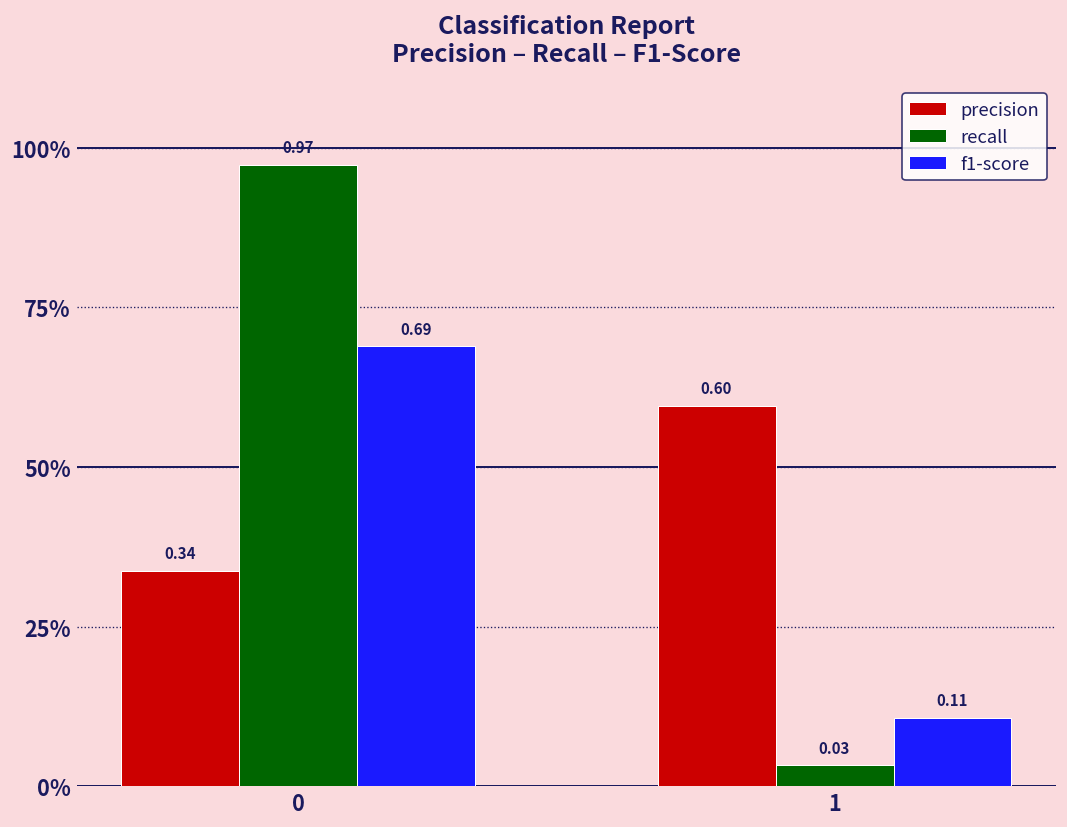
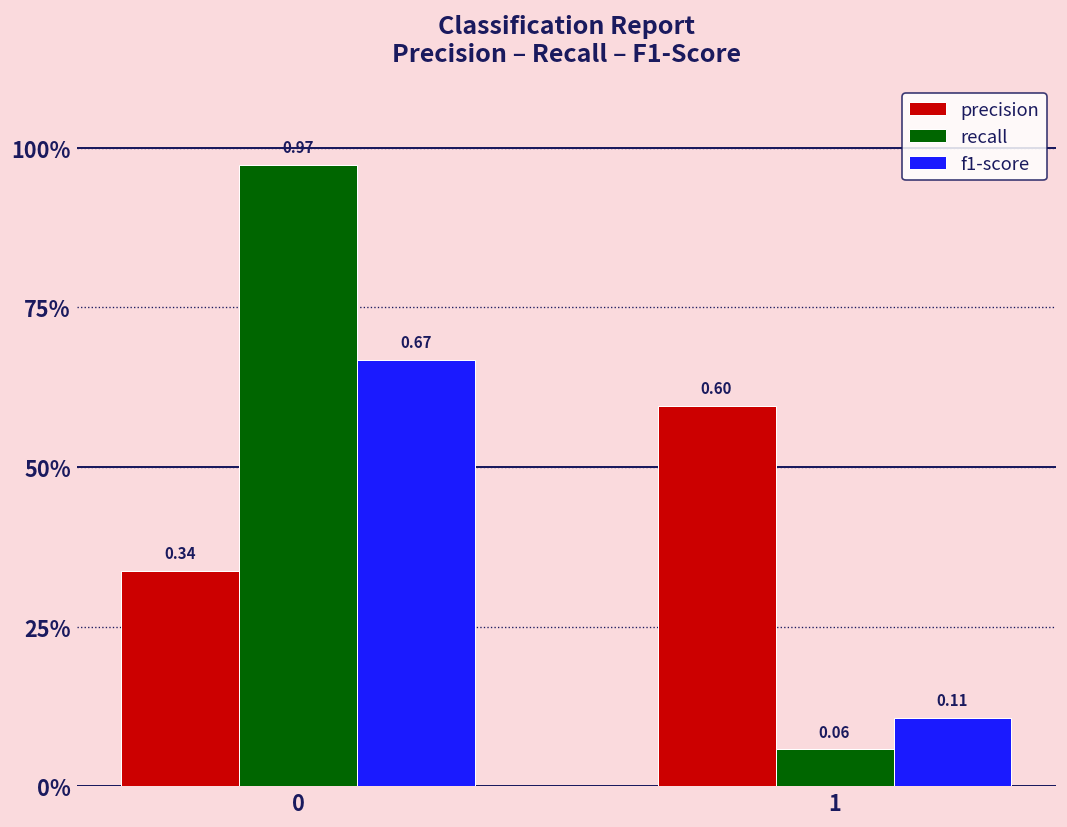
f1-score, 0: 0.69 -> 0.67
recall, 1: 0.03 -> 0.06
